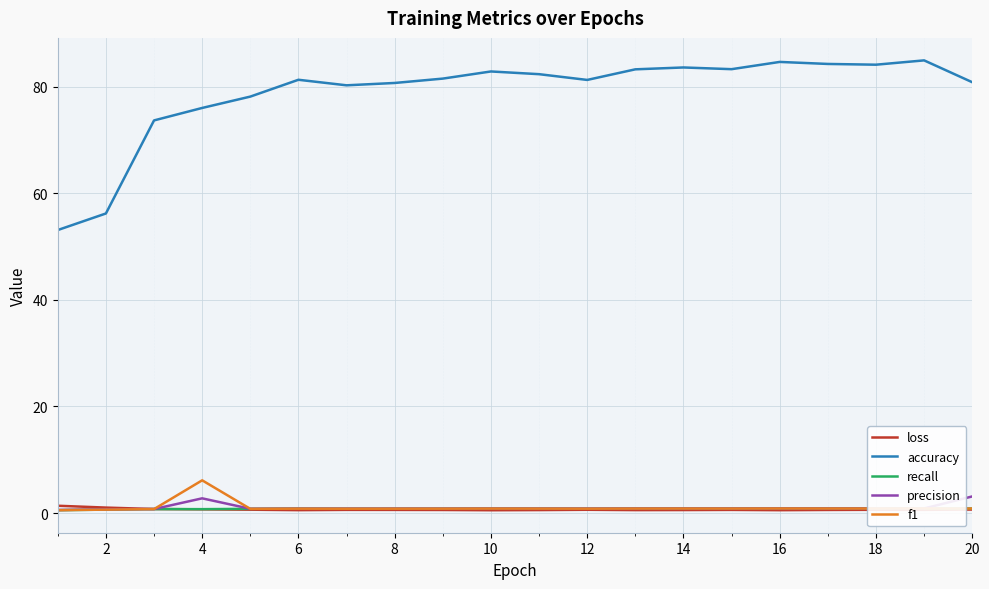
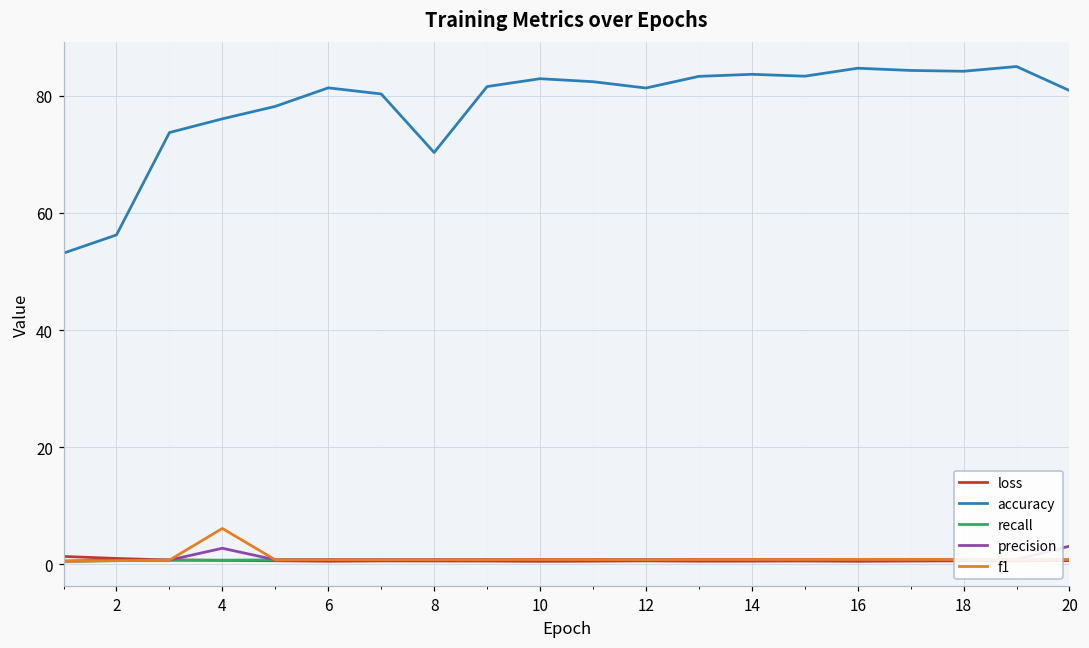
accuracy, 8: 81 -> 70
